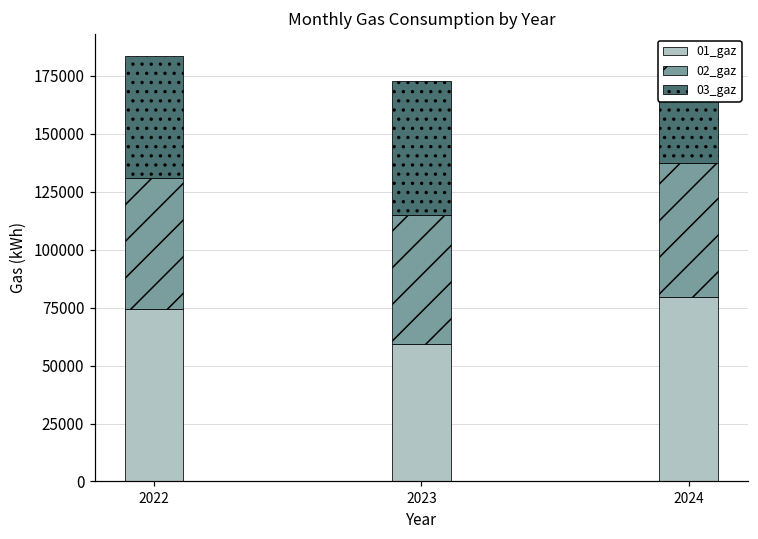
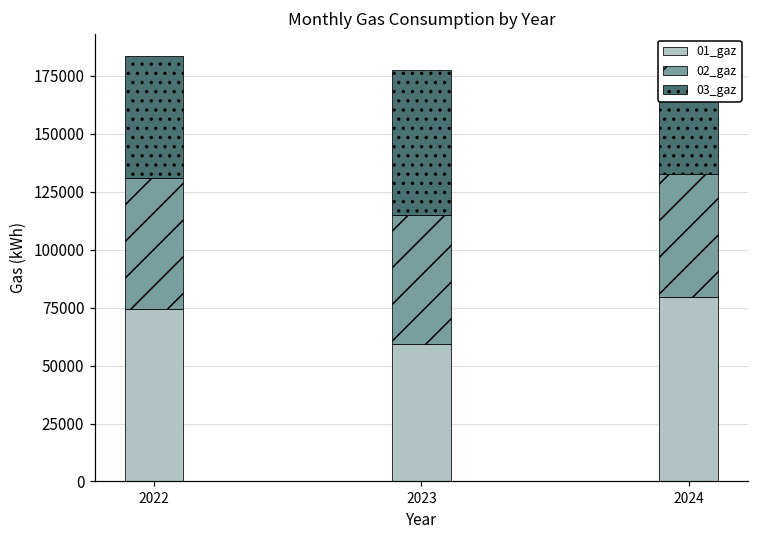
03_gaz, 2023: 58000 -> 63000
02_gaz, 2024: 58000 -> 53000
